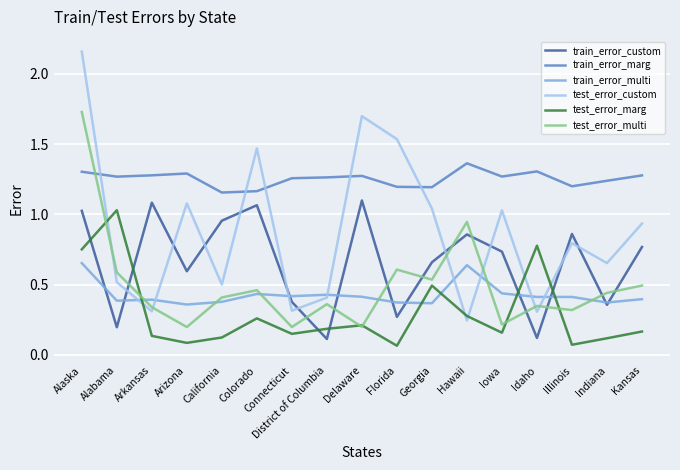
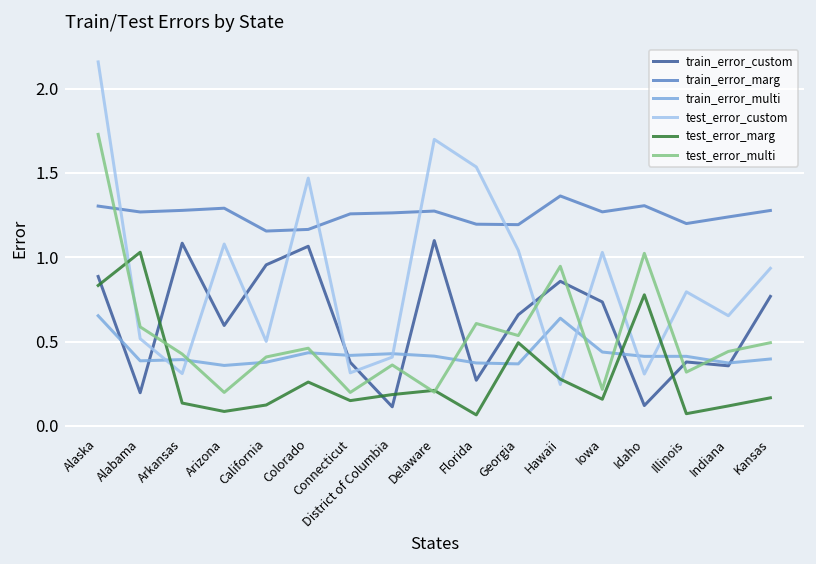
train_error_custom, Alaska: 1.03 -> 0.89
test_error_marg, Alaska: 0.75 -> 0.83
test_error_multi, Arkansas: 0.34 -> 0.43
test_error_multi, Idaho: 0.35 -> 1.02
train_error_custom, Illinois: 0.86 -> 0.38
